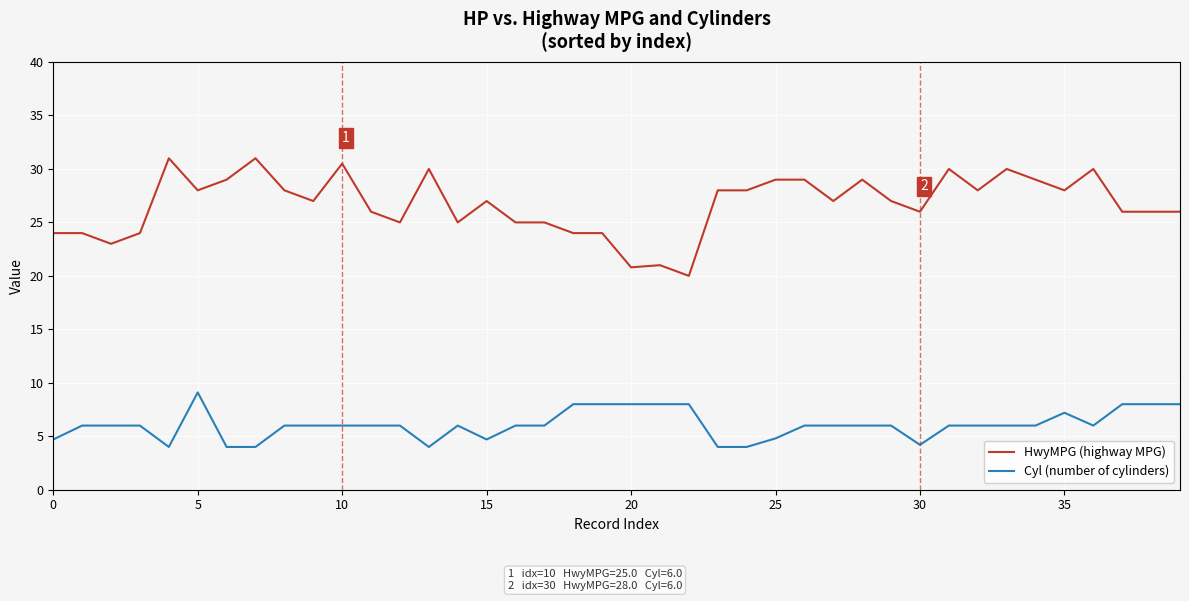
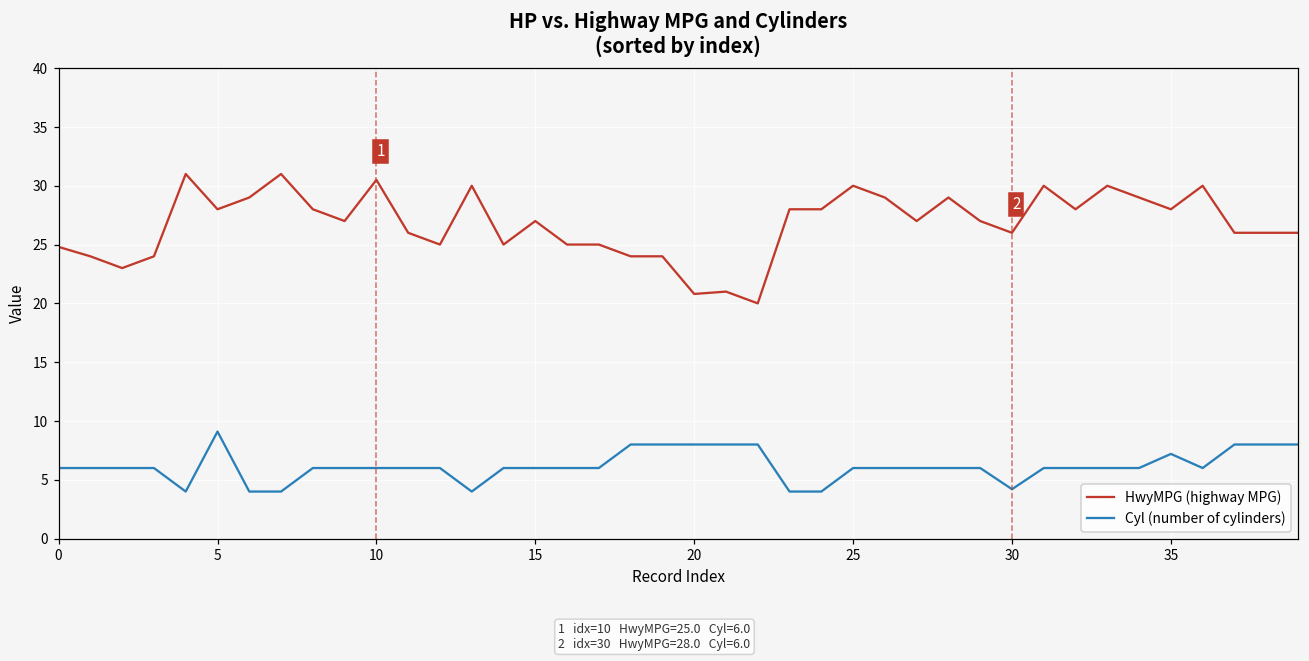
HwyMPG (highway MPG), 0: 24.0 -> 24.8
Cyl (number of cylinders), 0: 4.7 -> 6.0
Cyl (number of cylinders), 15: 4.7 -> 6.0
HwyMPG (highway MPG), 25: 29 -> 30
Cyl (number of cylinders), 25: 4.8 -> 6.0
